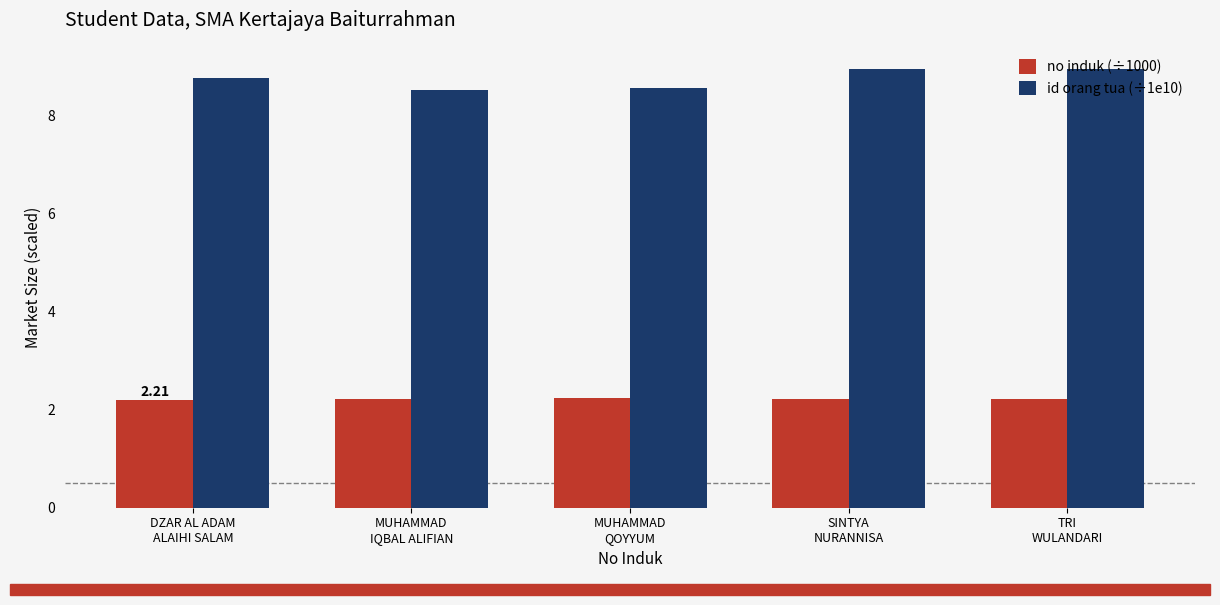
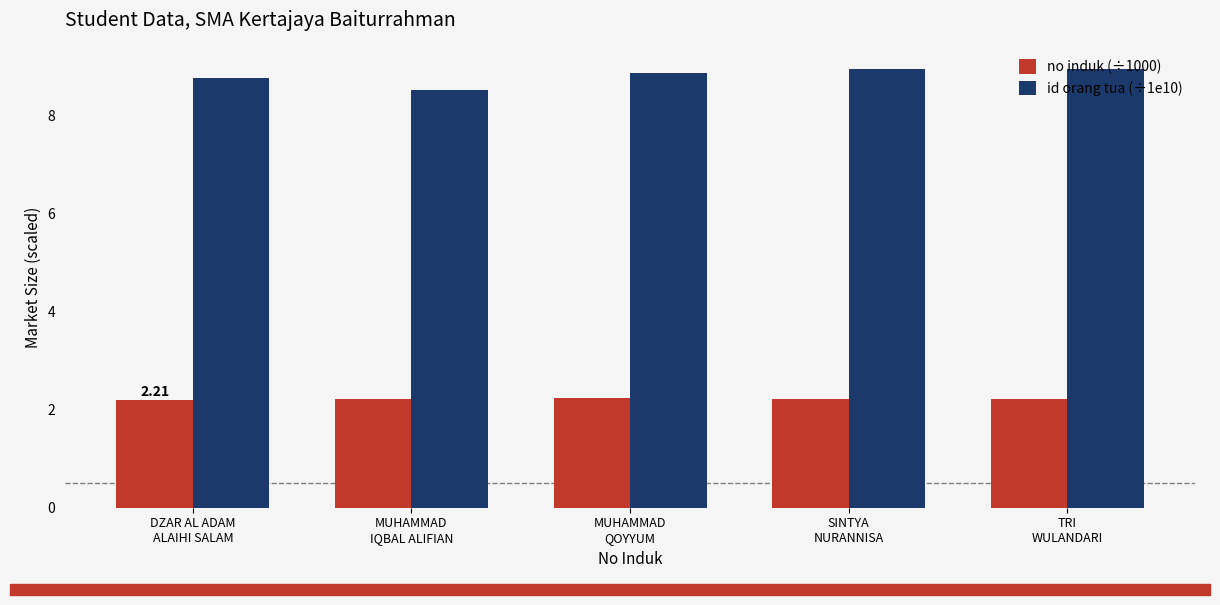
id orang tua (÷1e10), MUHAMMAD QOYYUM: 8.6 -> 8.9
